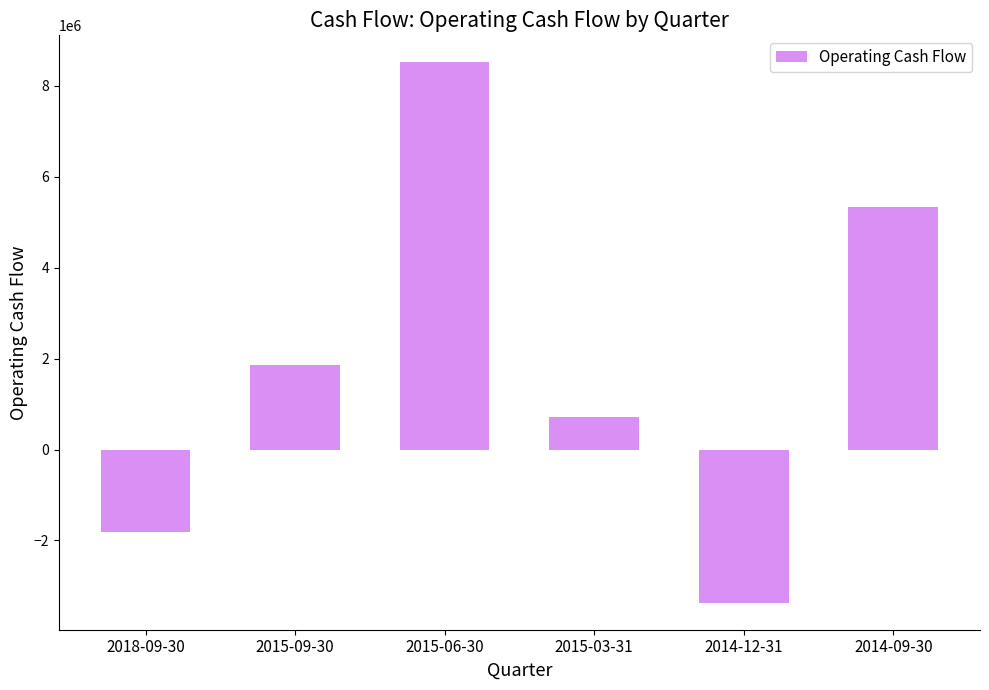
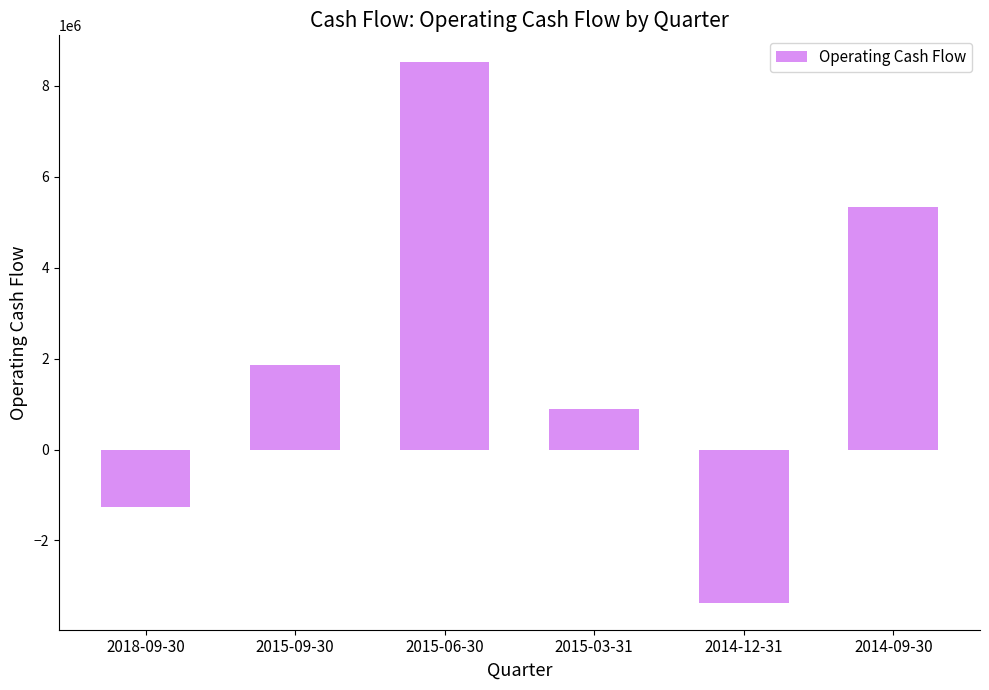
2018-09-30: -1800000 -> -1300000
2015-03-31: 700000 -> 900000
